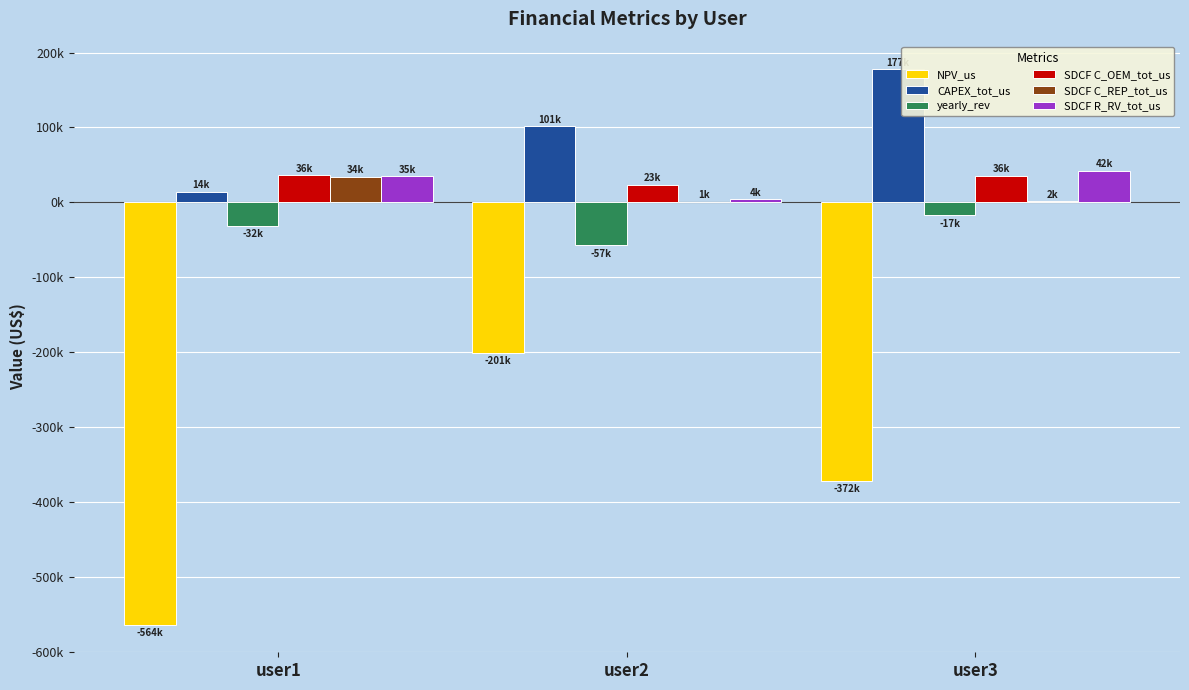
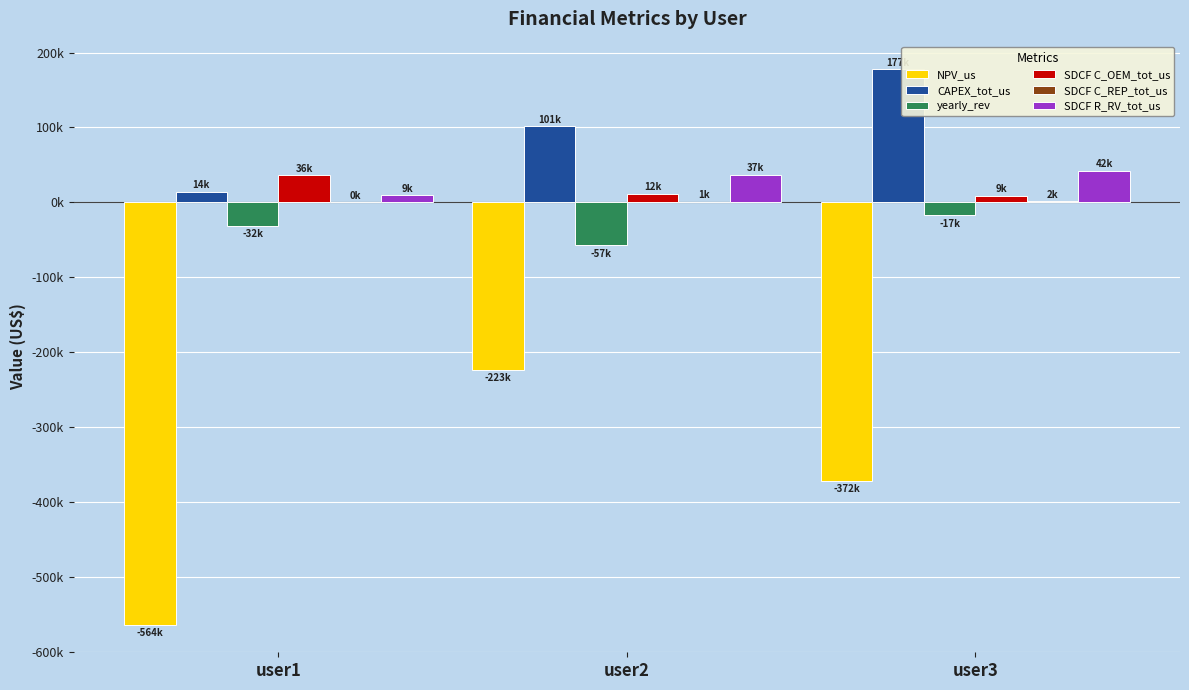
SDCF C_REP_tot_us, user1: 34k -> 0k
SDCF R_RV_tot_us, user1: 35k -> 9k
NPV_us, user2: -201k -> -223k
SDCF C_OEM_tot_us, user2: 23k -> 12k
SDCF R_RV_tot_us, user2: 4k -> 37k
SDCF C_OEM_tot_us, user3: 36k -> 9k
